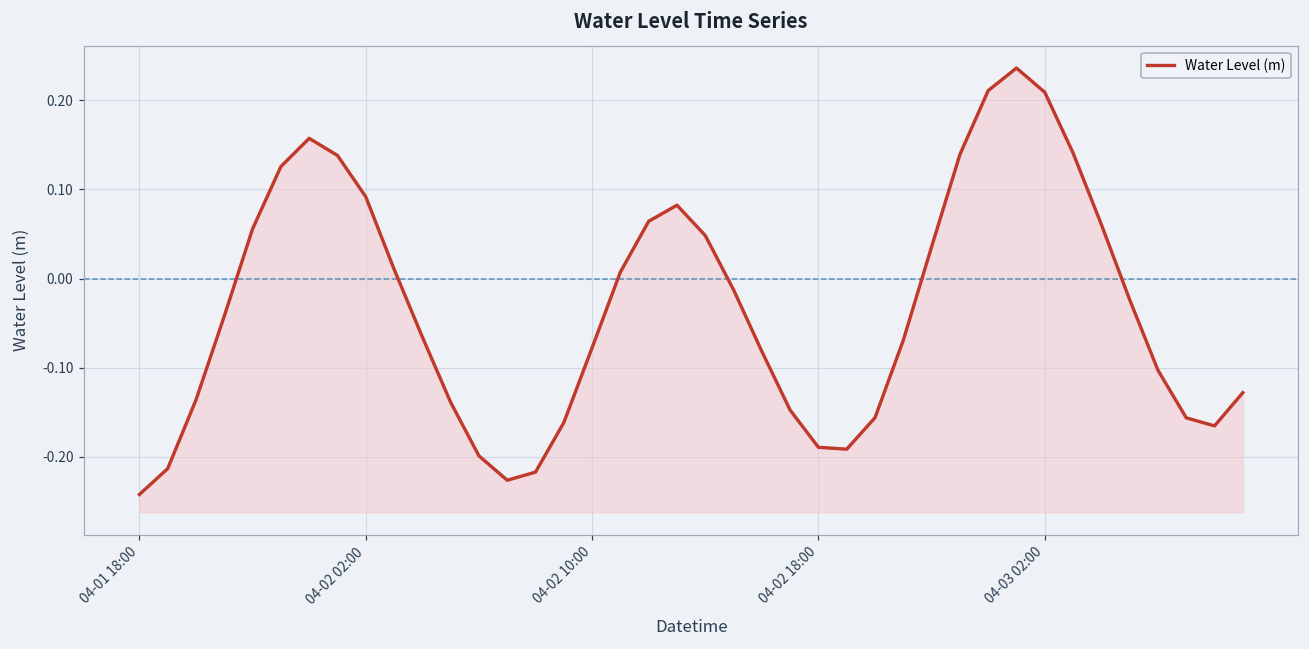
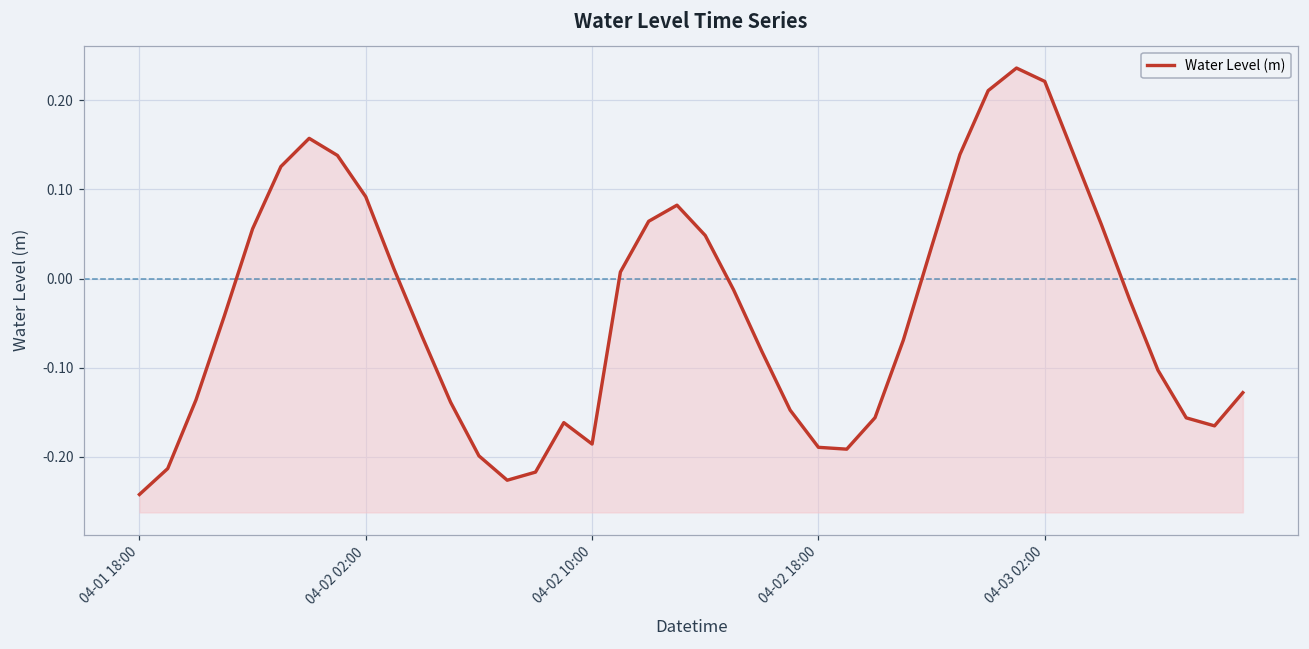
04-02 10:00: -0.08 -> -0.19
04-03 02:00: 0.21 -> 0.22
